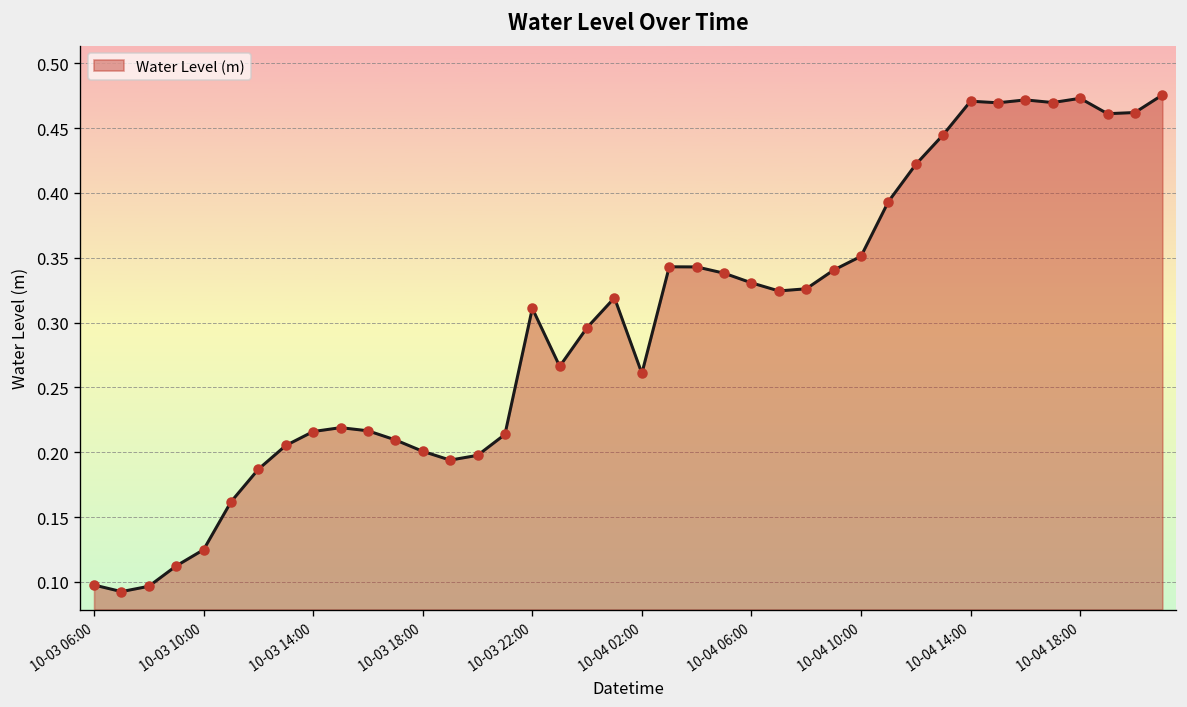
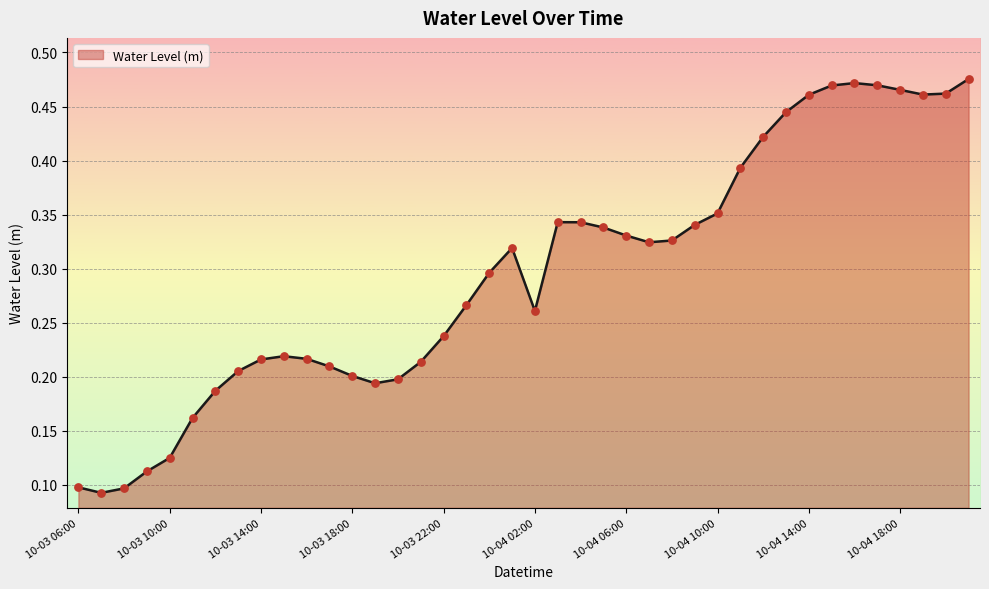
10-03 22:00: 0.311 -> 0.237
10-04 14:00: 0.471 -> 0.461
10-04 18:00: 0.473 -> 0.465
